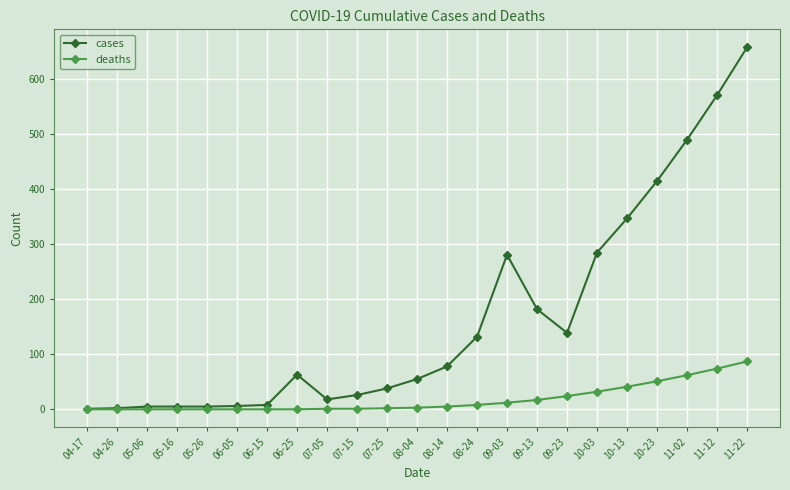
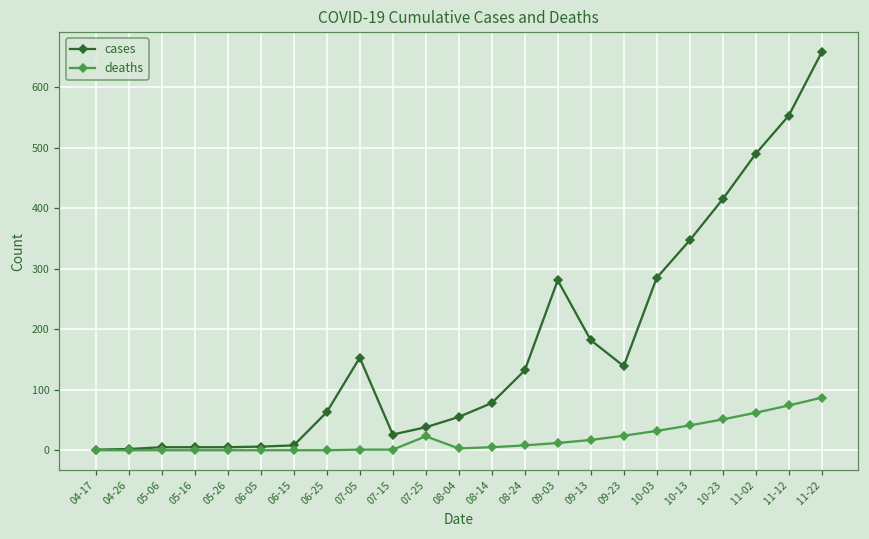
cases, 07-05: 20 -> 150
deaths, 07-25: 0 -> 20
cases, 11-12: 570 -> 550
